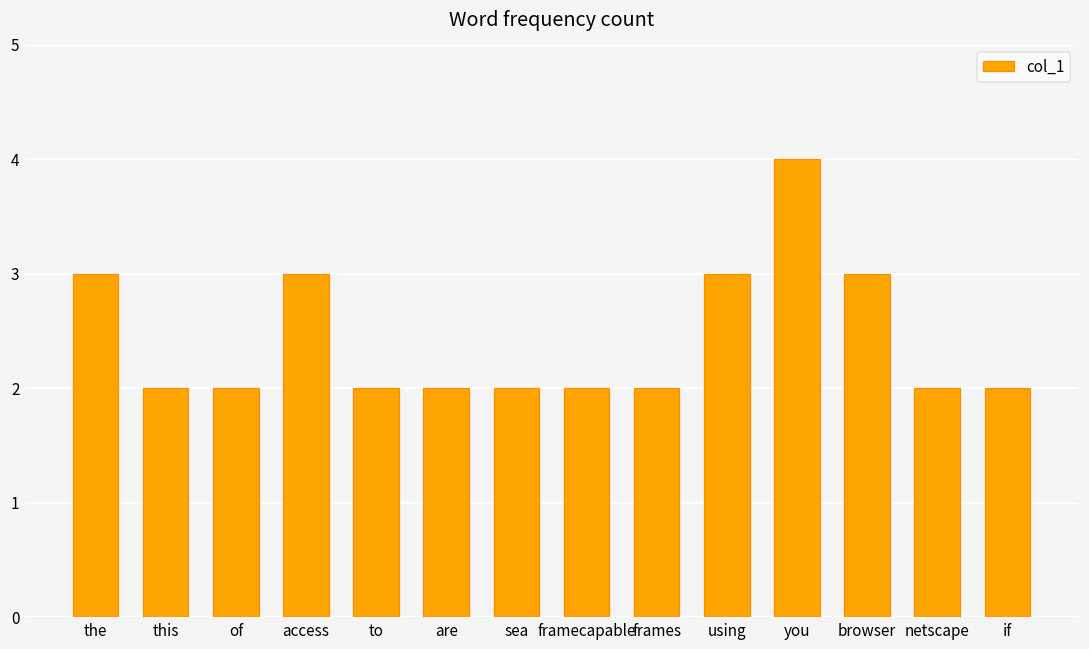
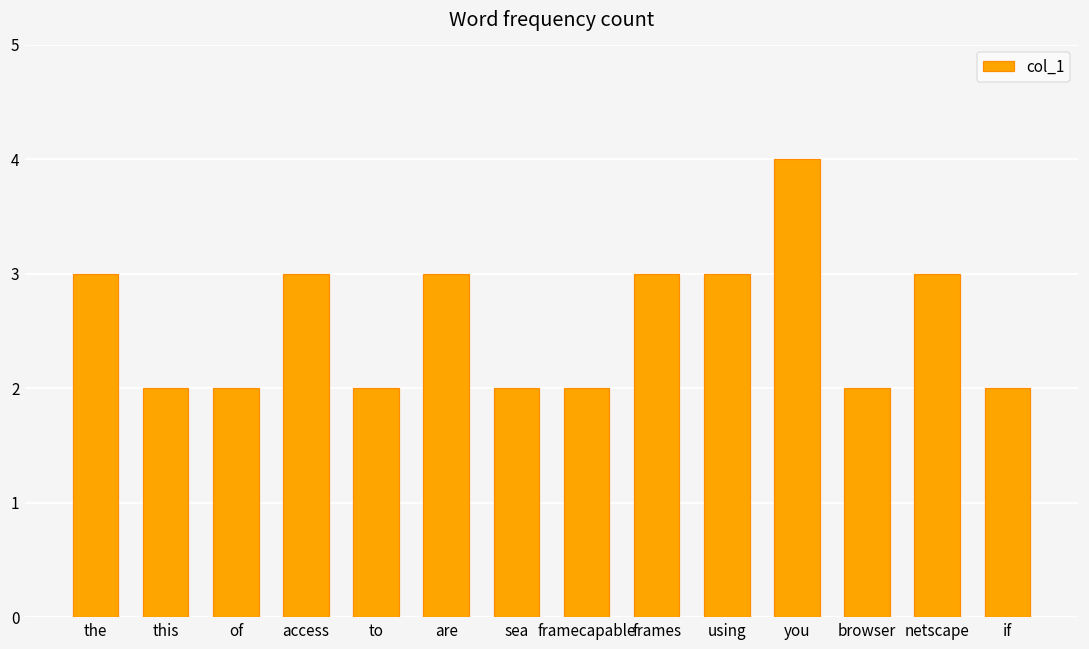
are: 2 -> 3
frames: 2 -> 3
browser: 3 -> 2
netscape: 2 -> 3
